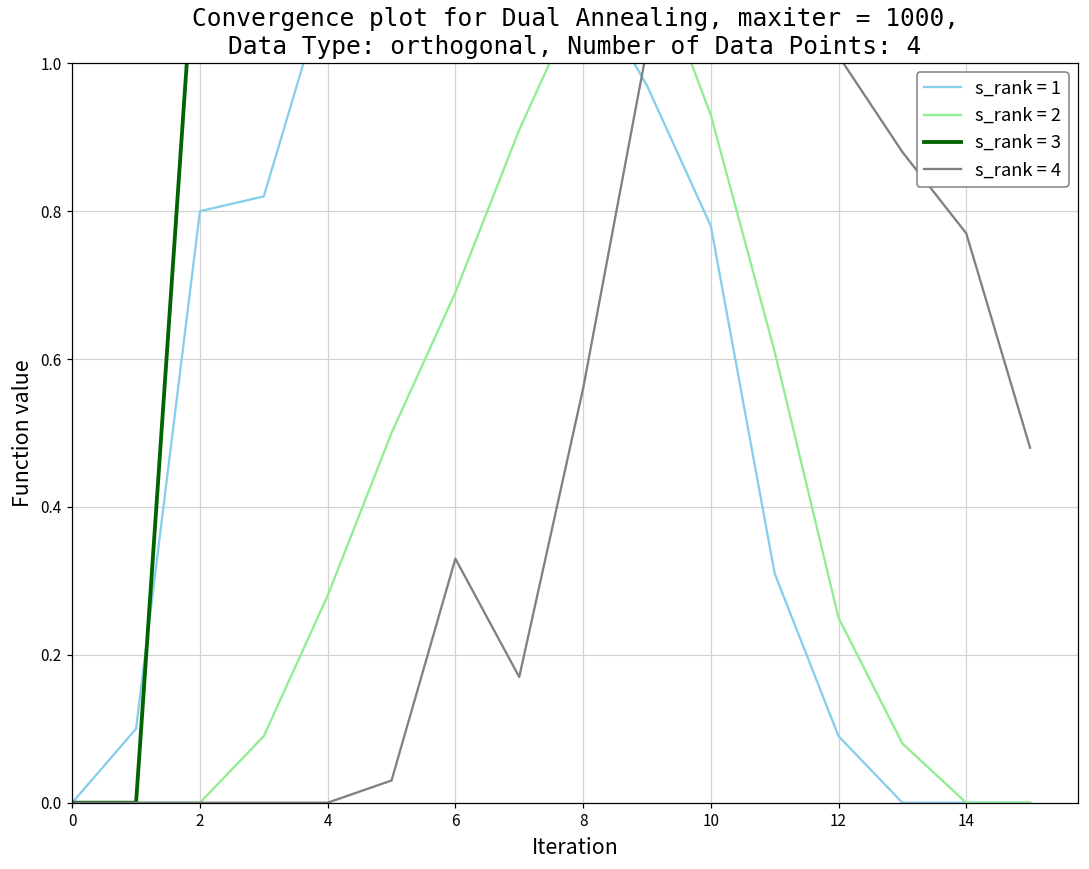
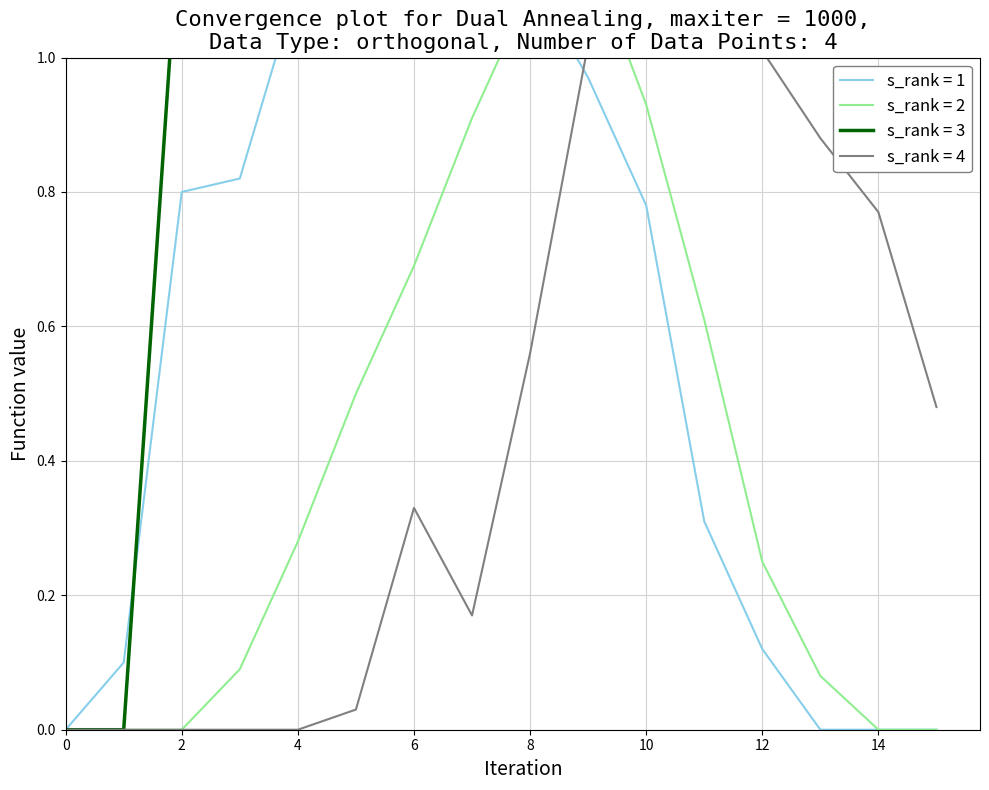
s_rank = 1, 12: 0.09 -> 0.12
